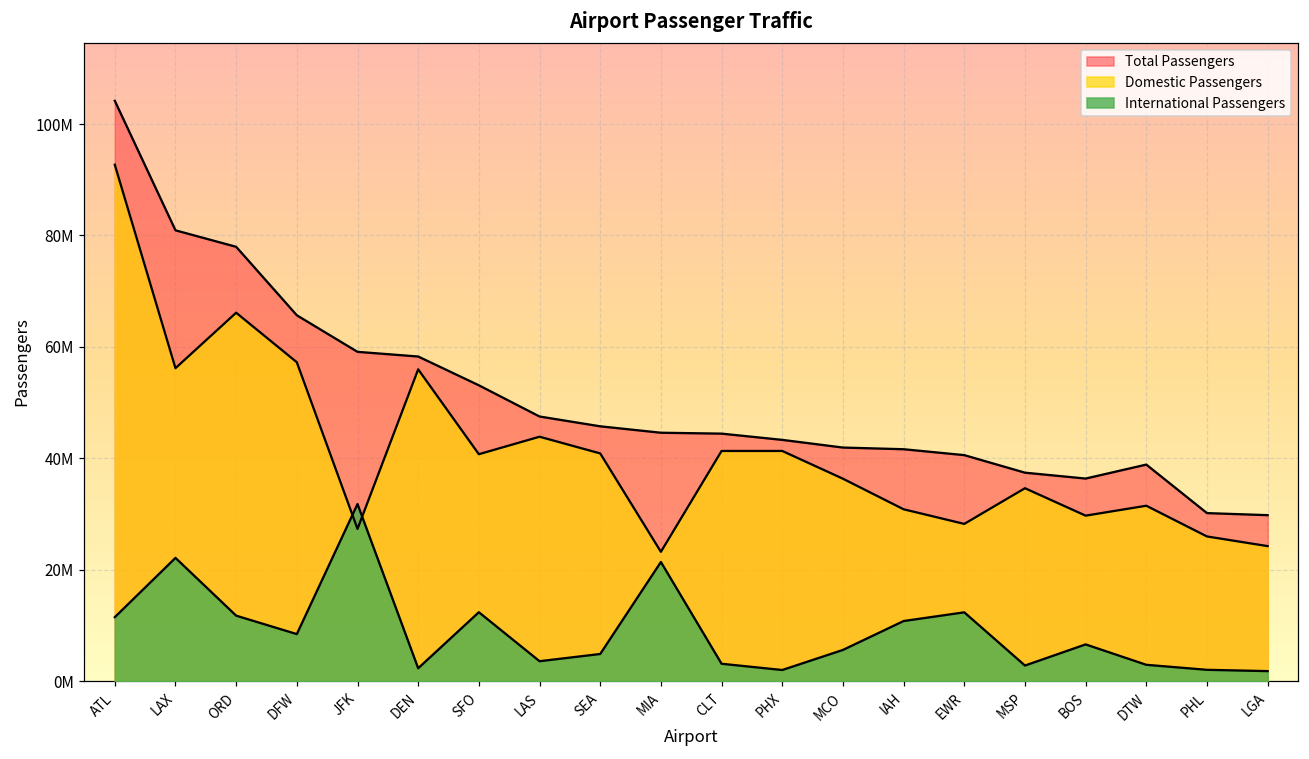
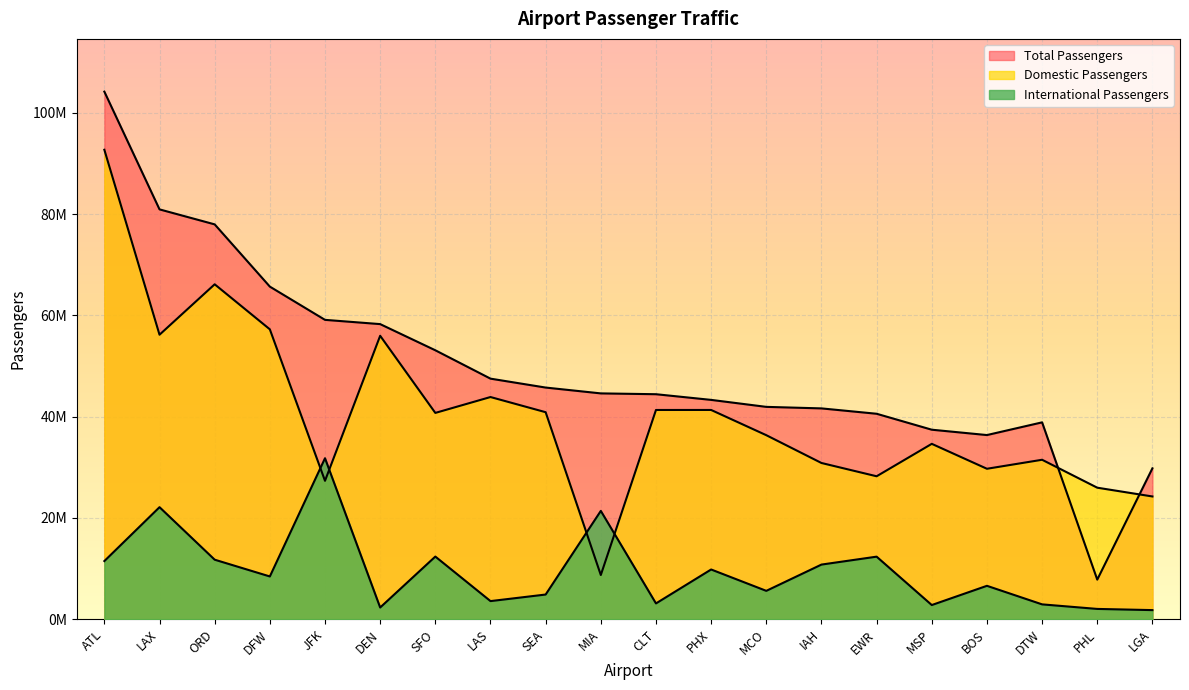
Domestic Passengers, MIA: 23000000 -> 9000000
International Passengers, PHX: 2000000 -> 10000000
Total Passengers, PHL: 30000000 -> 8000000
